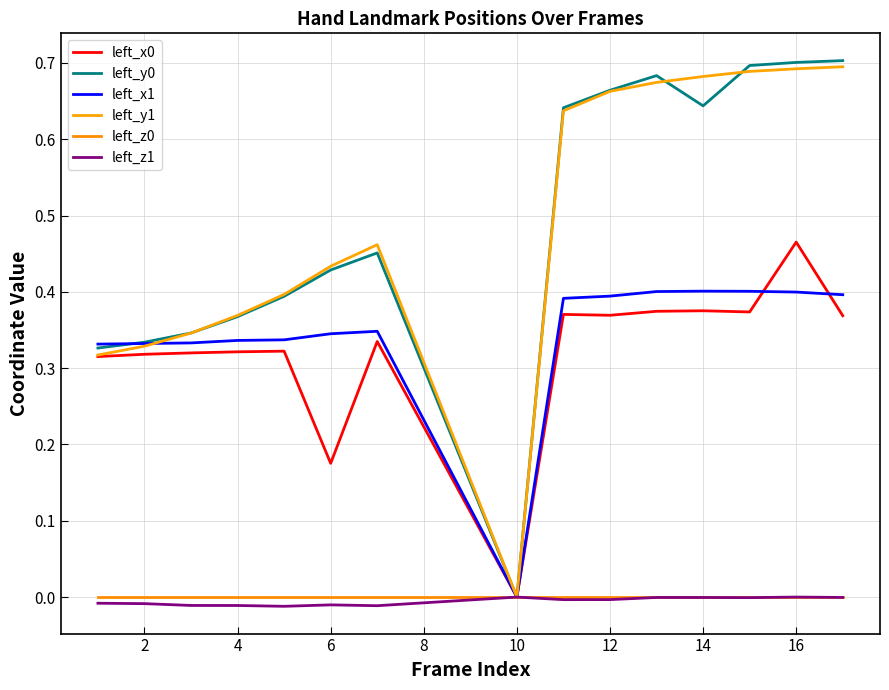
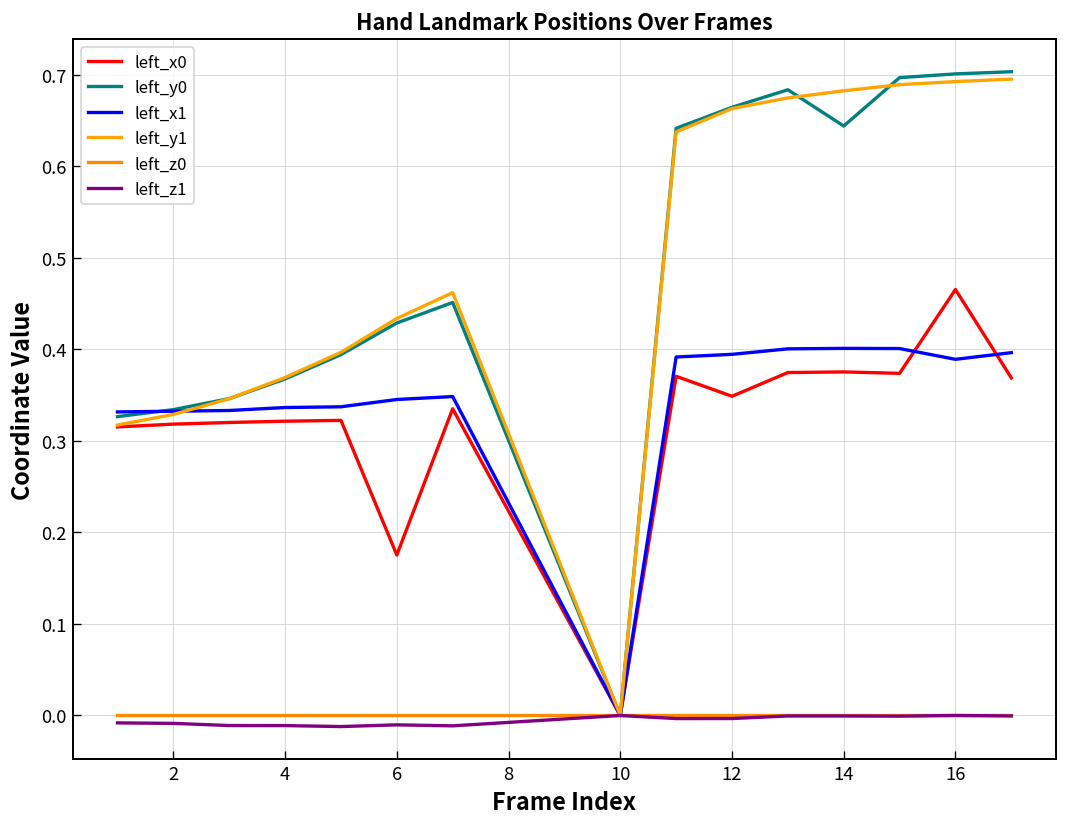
left_x0, 12: 0.37 -> 0.35
left_x1, 16: 0.40 -> 0.39
